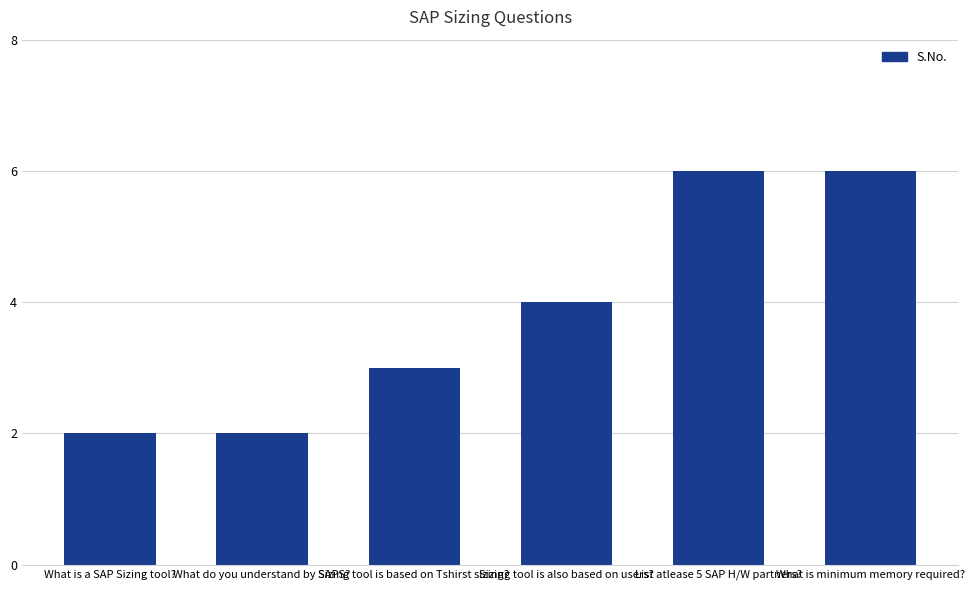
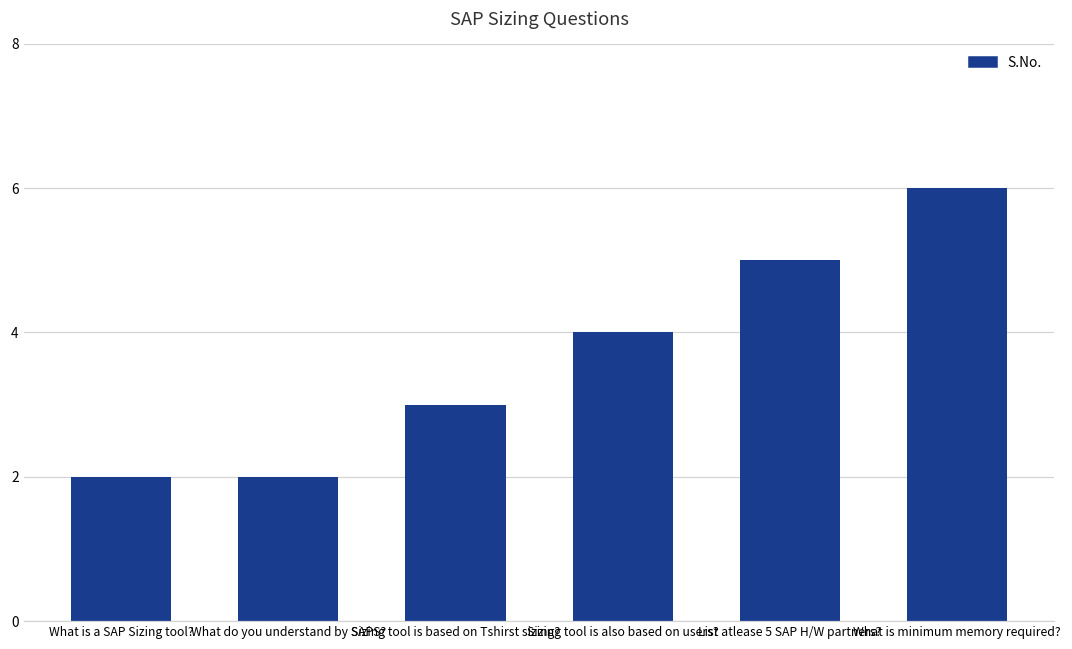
List atlease 5 SAP H/W partners?: 6 -> 5
